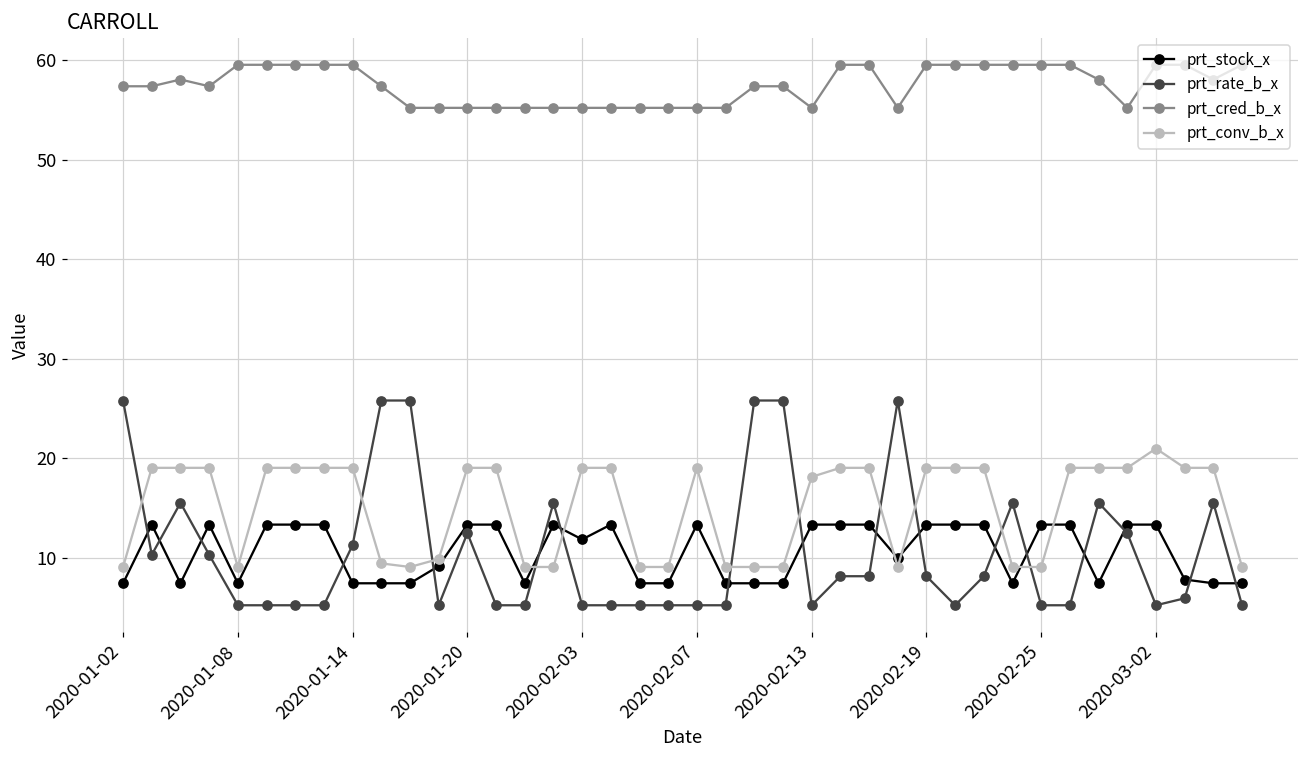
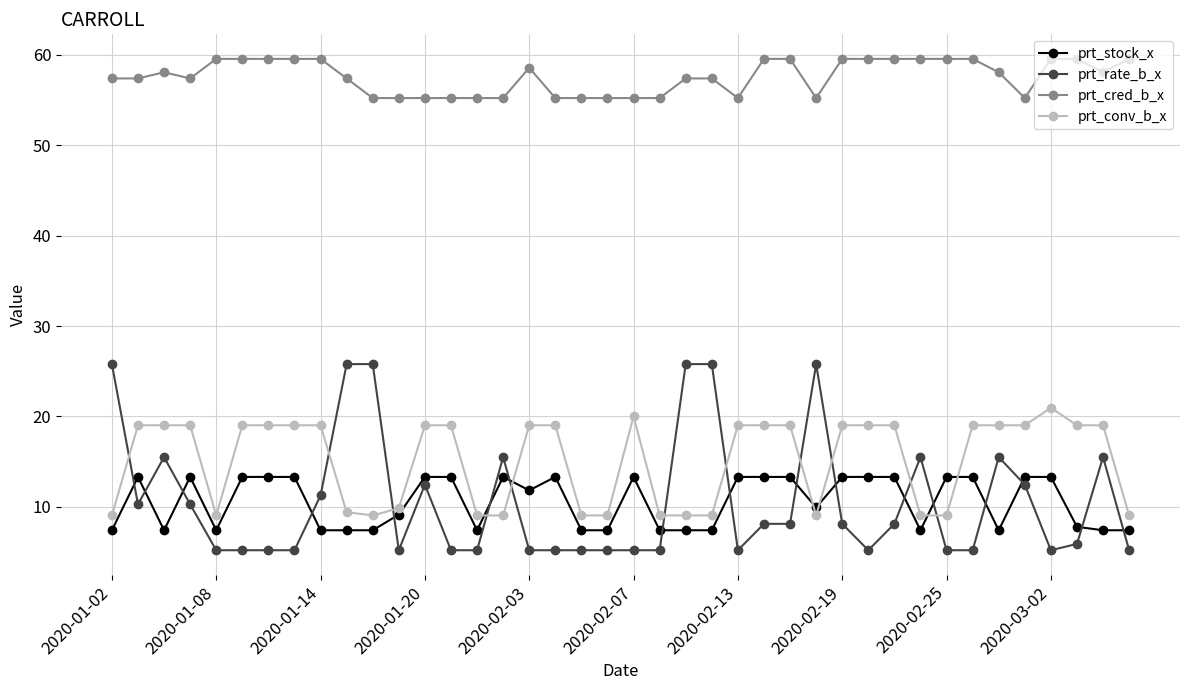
prt_cred_b_x, 2020-02-03: 55 -> 59
prt_conv_b_x, 2020-02-07: 19 -> 20
prt_conv_b_x, 2020-02-13: 18 -> 19
